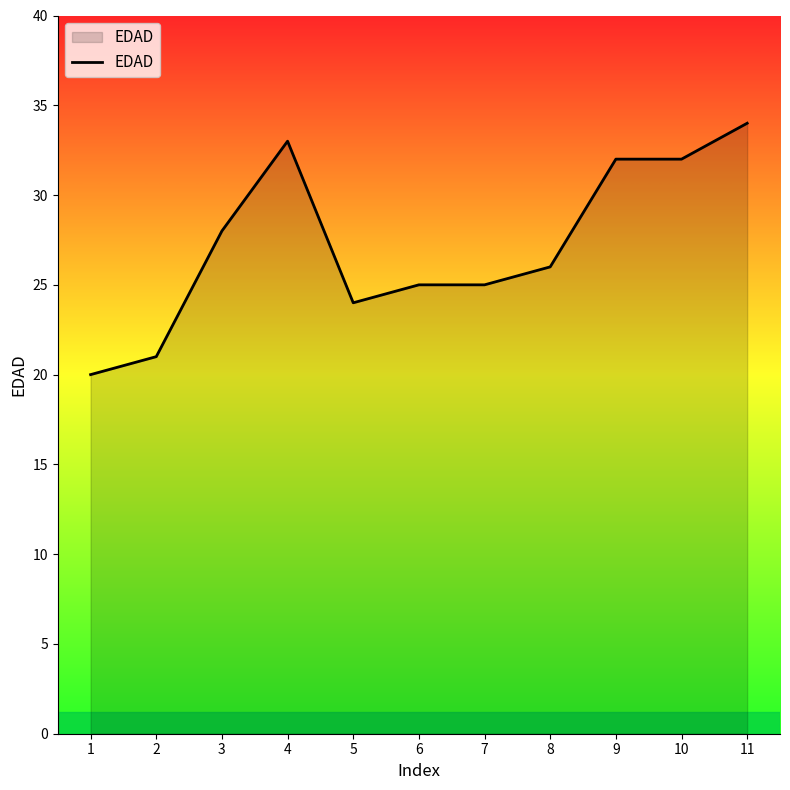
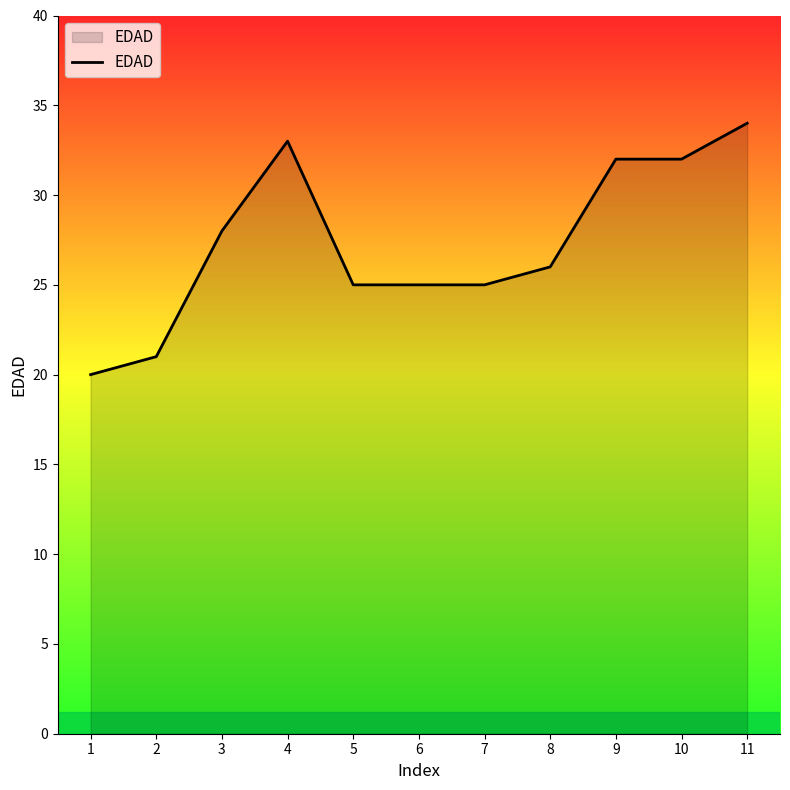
5: 24 -> 25
